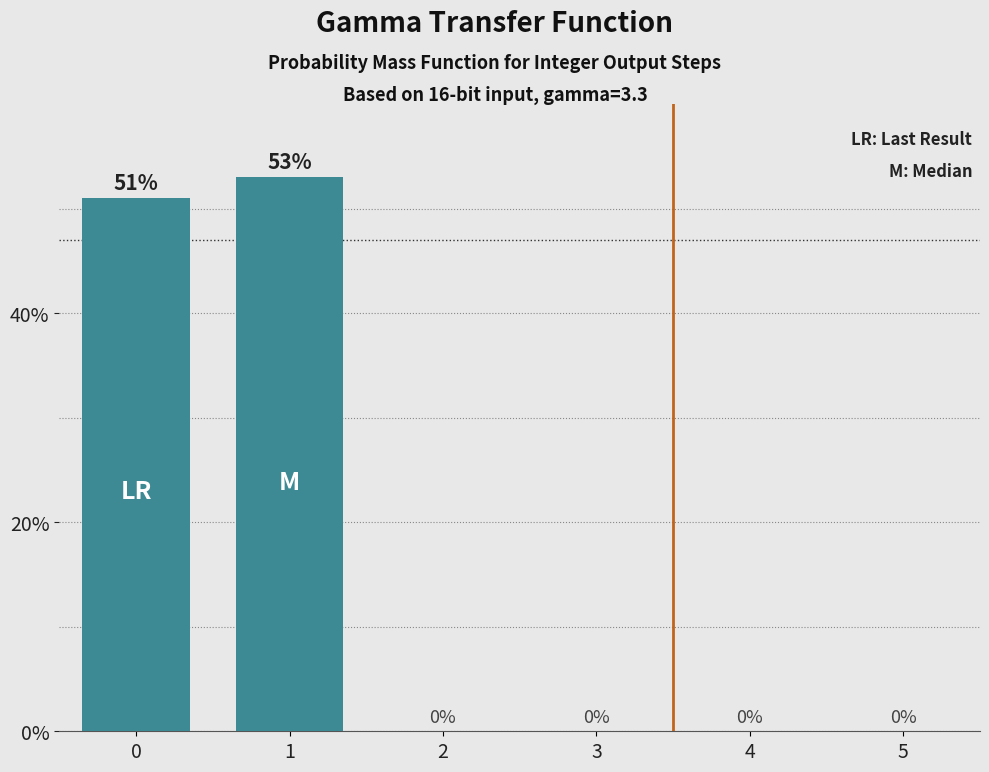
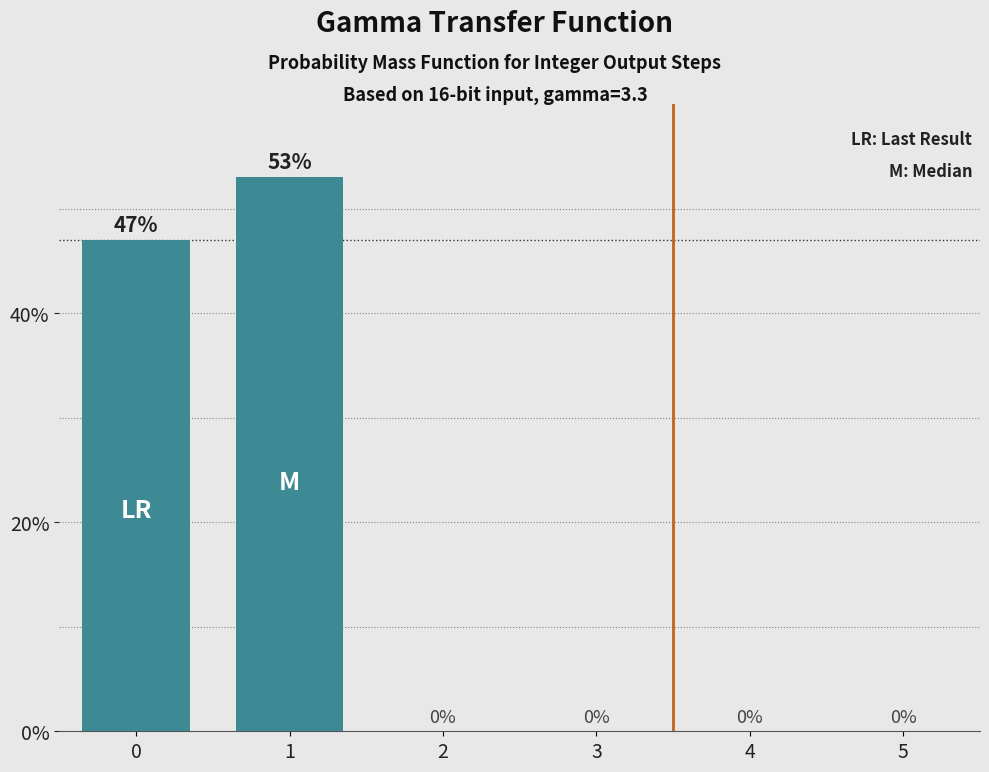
0: 51% -> 47%
